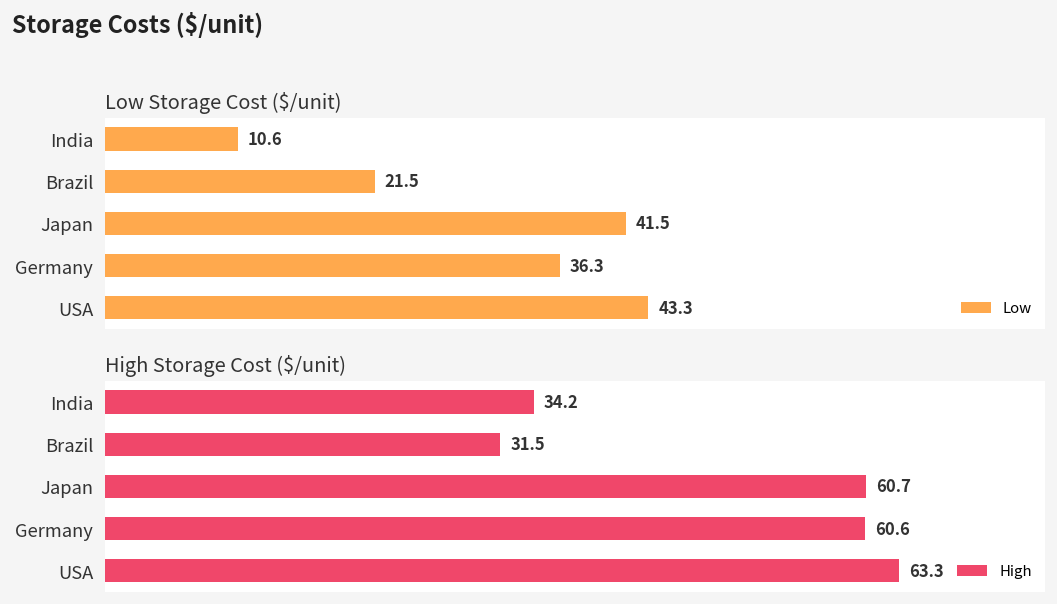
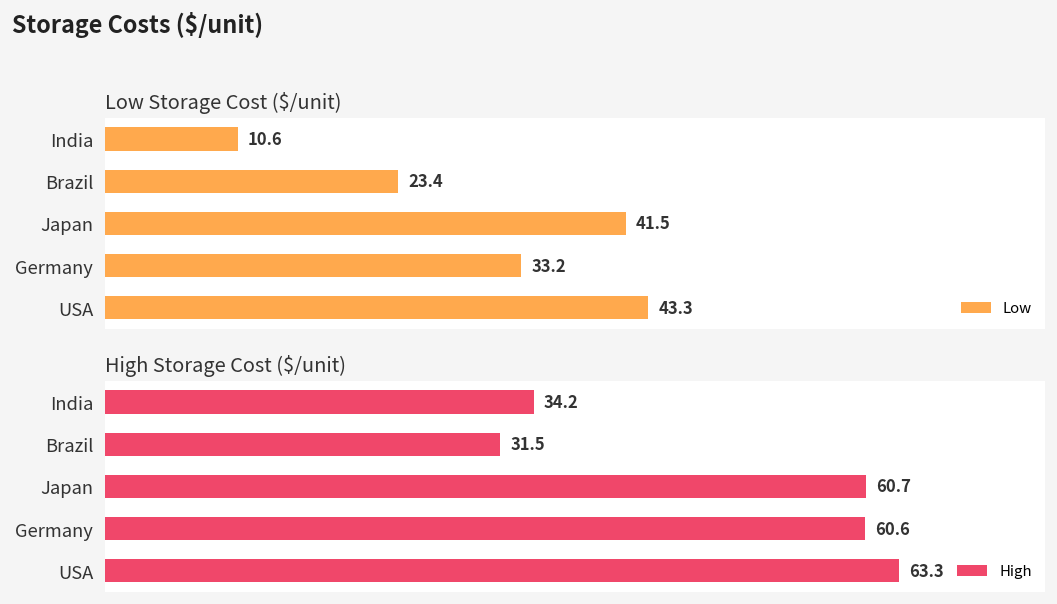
Low Storage Cost ($/unit), Brazil: 21.5 -> 23.4
Low Storage Cost ($/unit), Germany: 36.3 -> 33.2
